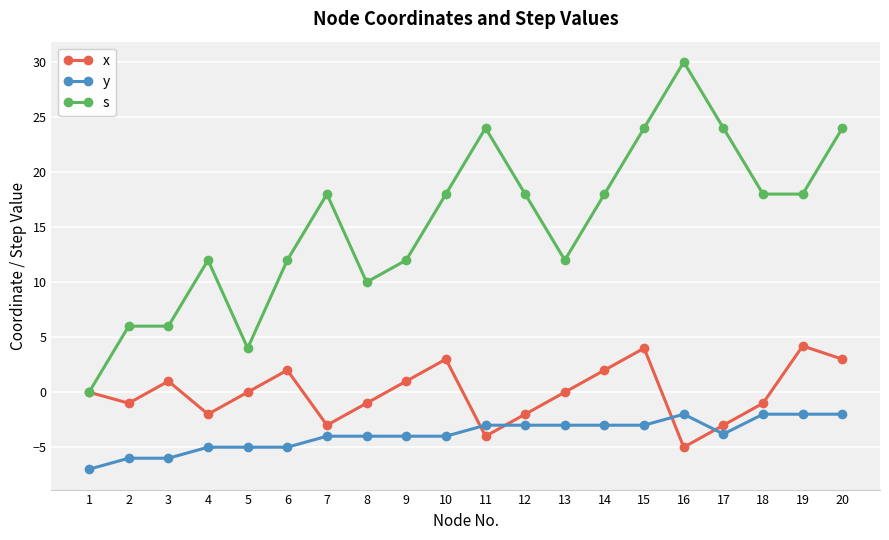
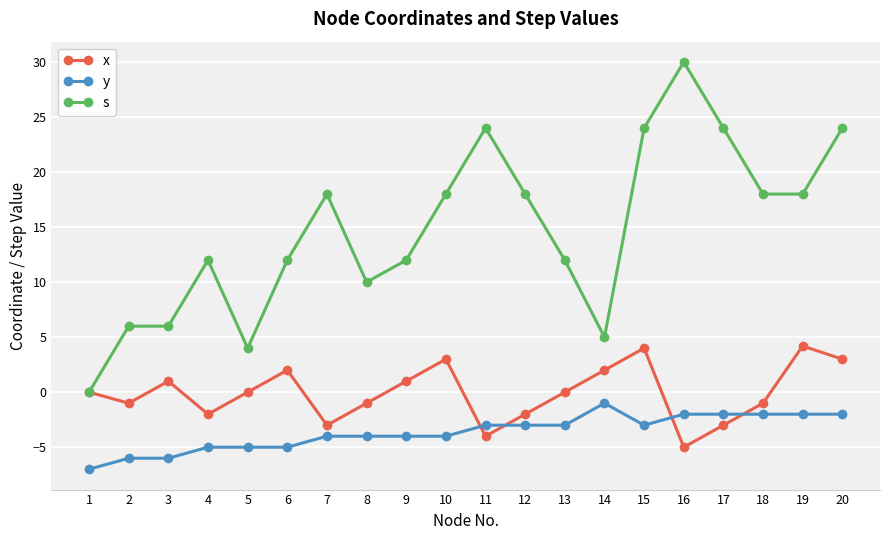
y, 14: -3 -> -1
s, 14: 18 -> 5
y, 17: -3.8 -> -2.0
